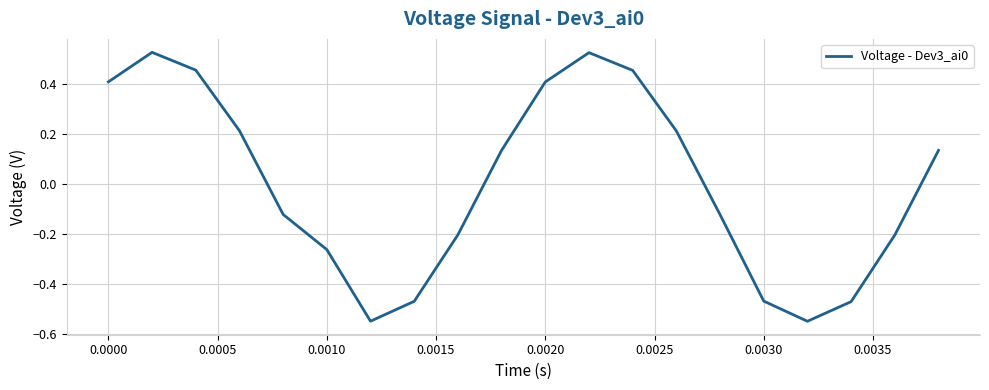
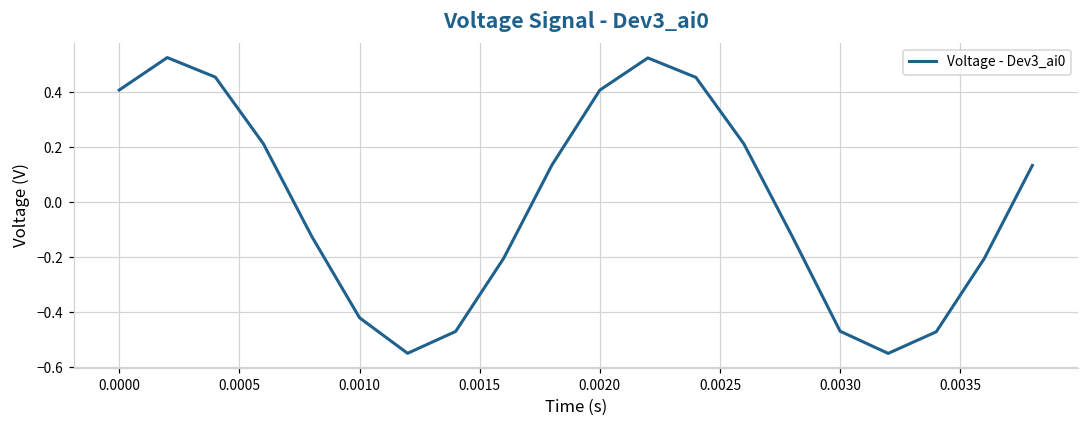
0.0010: -0.26 -> -0.42
